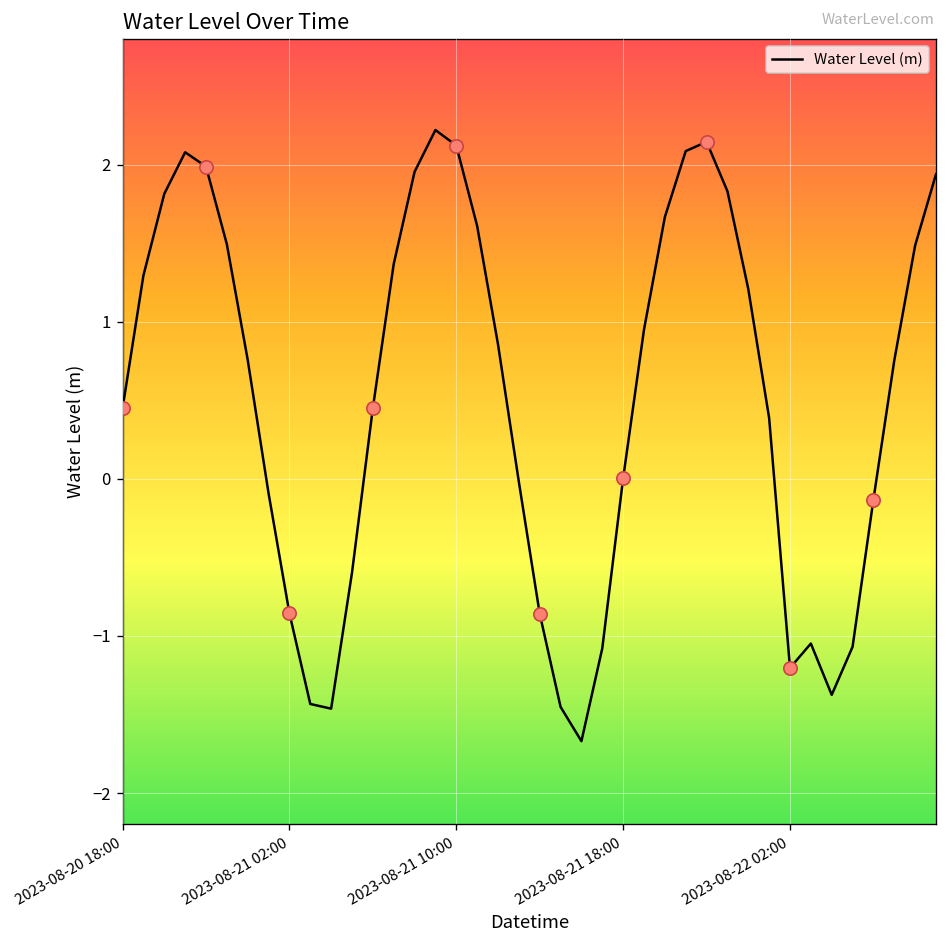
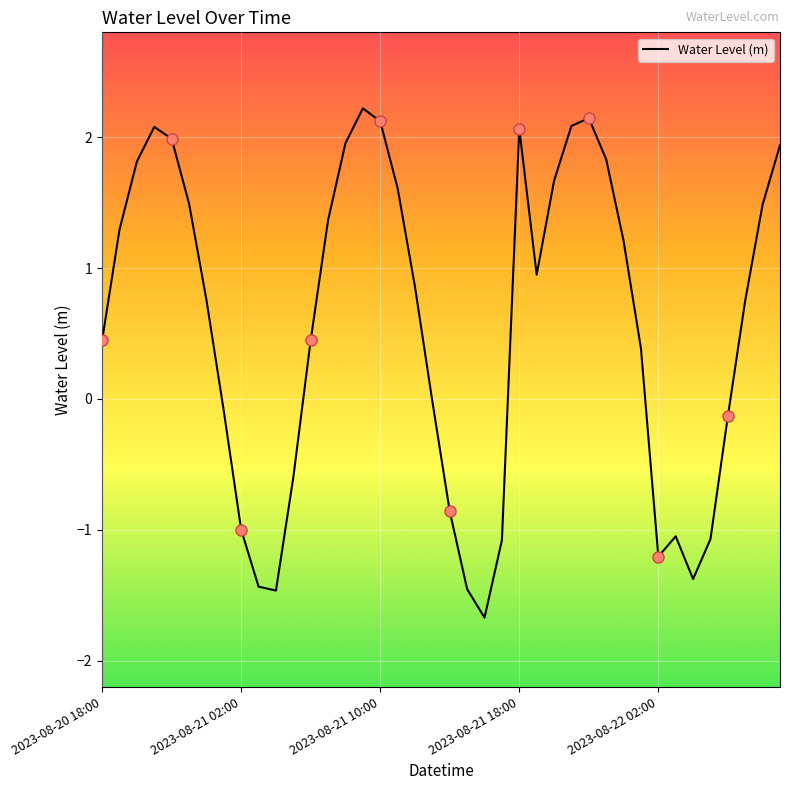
Water Level (m), 2023-08-21 02:00: -0.86 -> -1.00
Water Level (m), 2023-08-21 18:00: 0.00 -> 2.06
